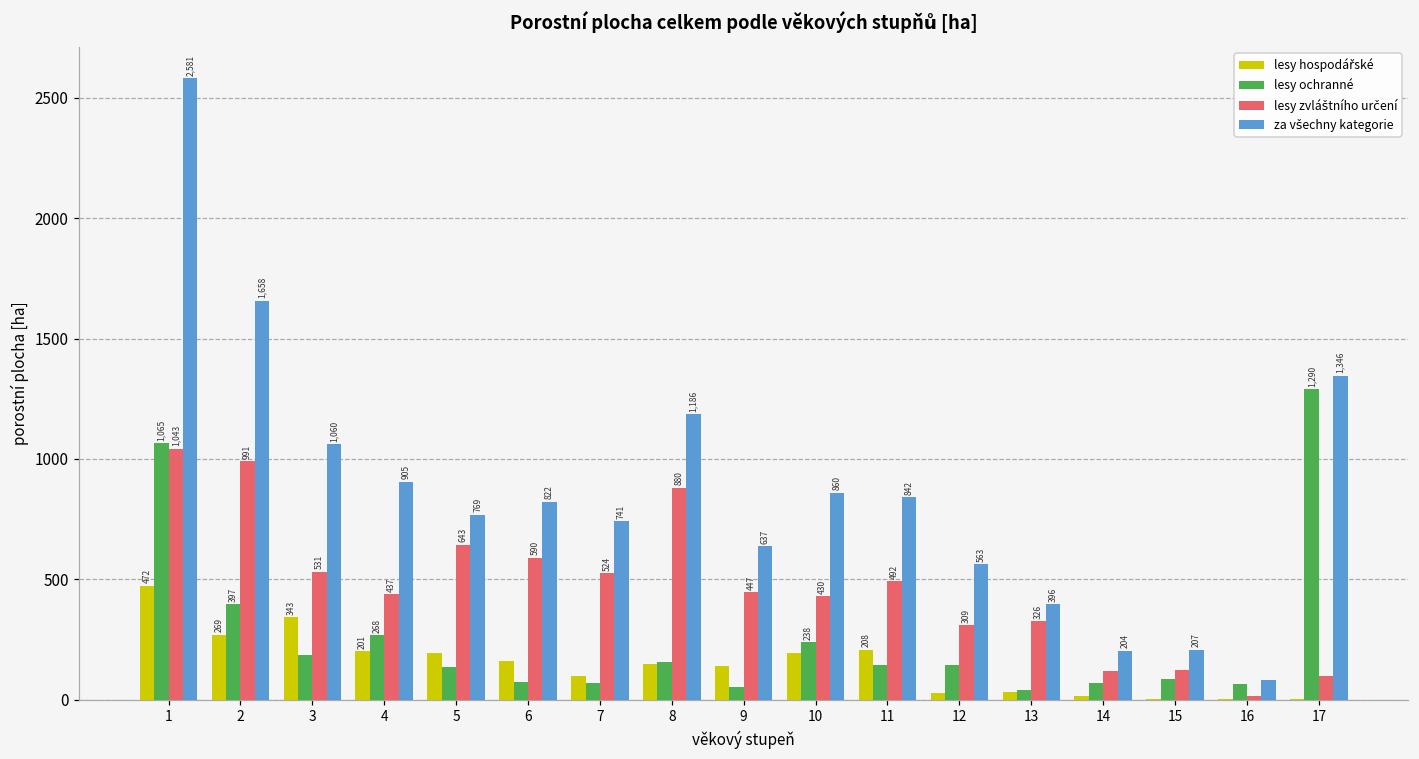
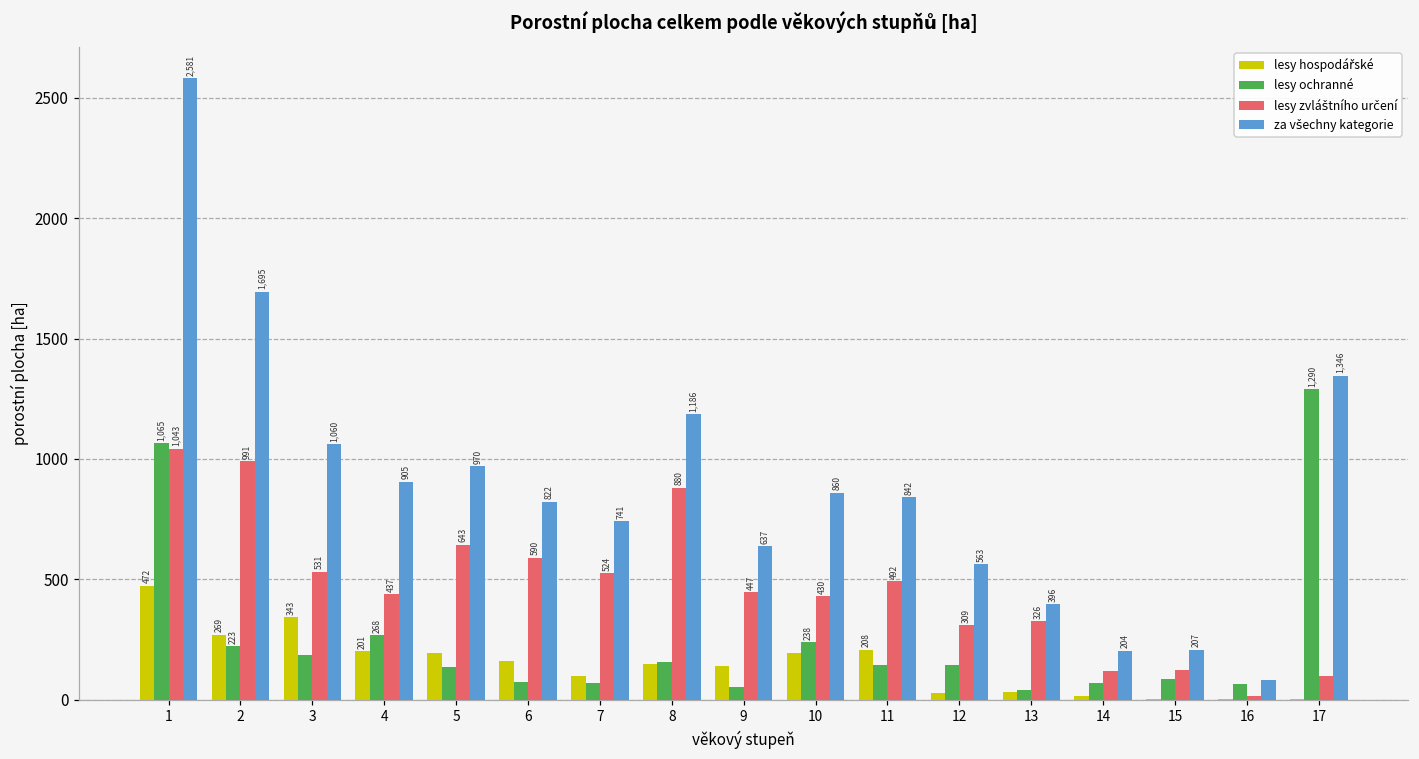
lesy ochranné, 2: 397 -> 223
za všechny kategorie, 2: 1,658 -> 1,695
za všechny kategorie, 5: 769 -> 970
